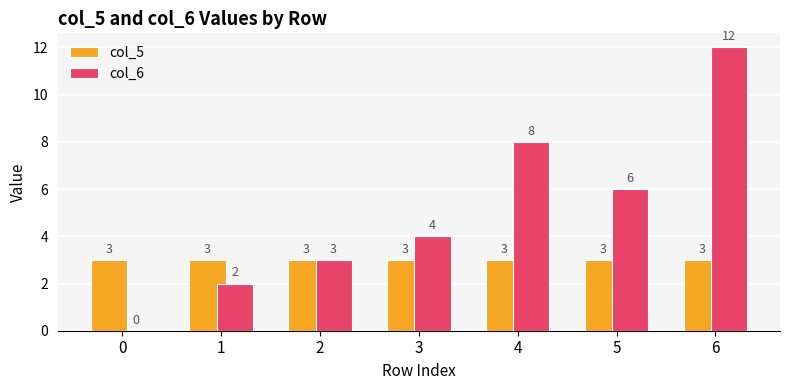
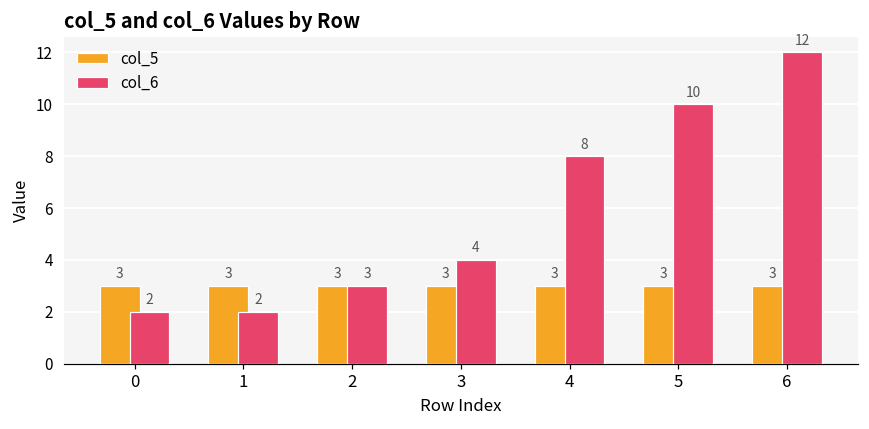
col_6, 0: 0 -> 2
col_6, 5: 6 -> 10
